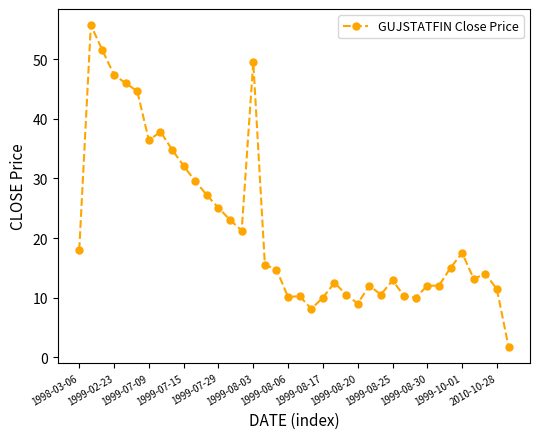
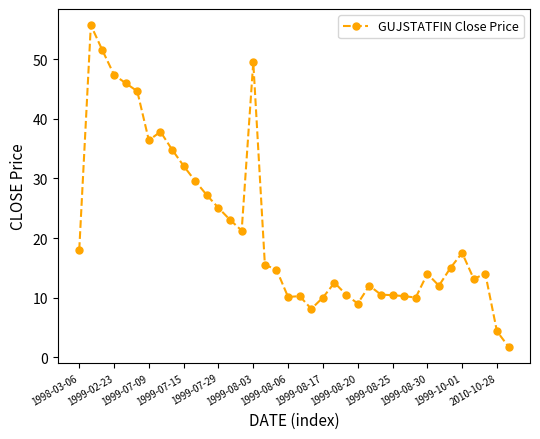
1999-08-25: 13 -> 10
1999-08-30: 12 -> 14
2010-10-28: 11 -> 4
